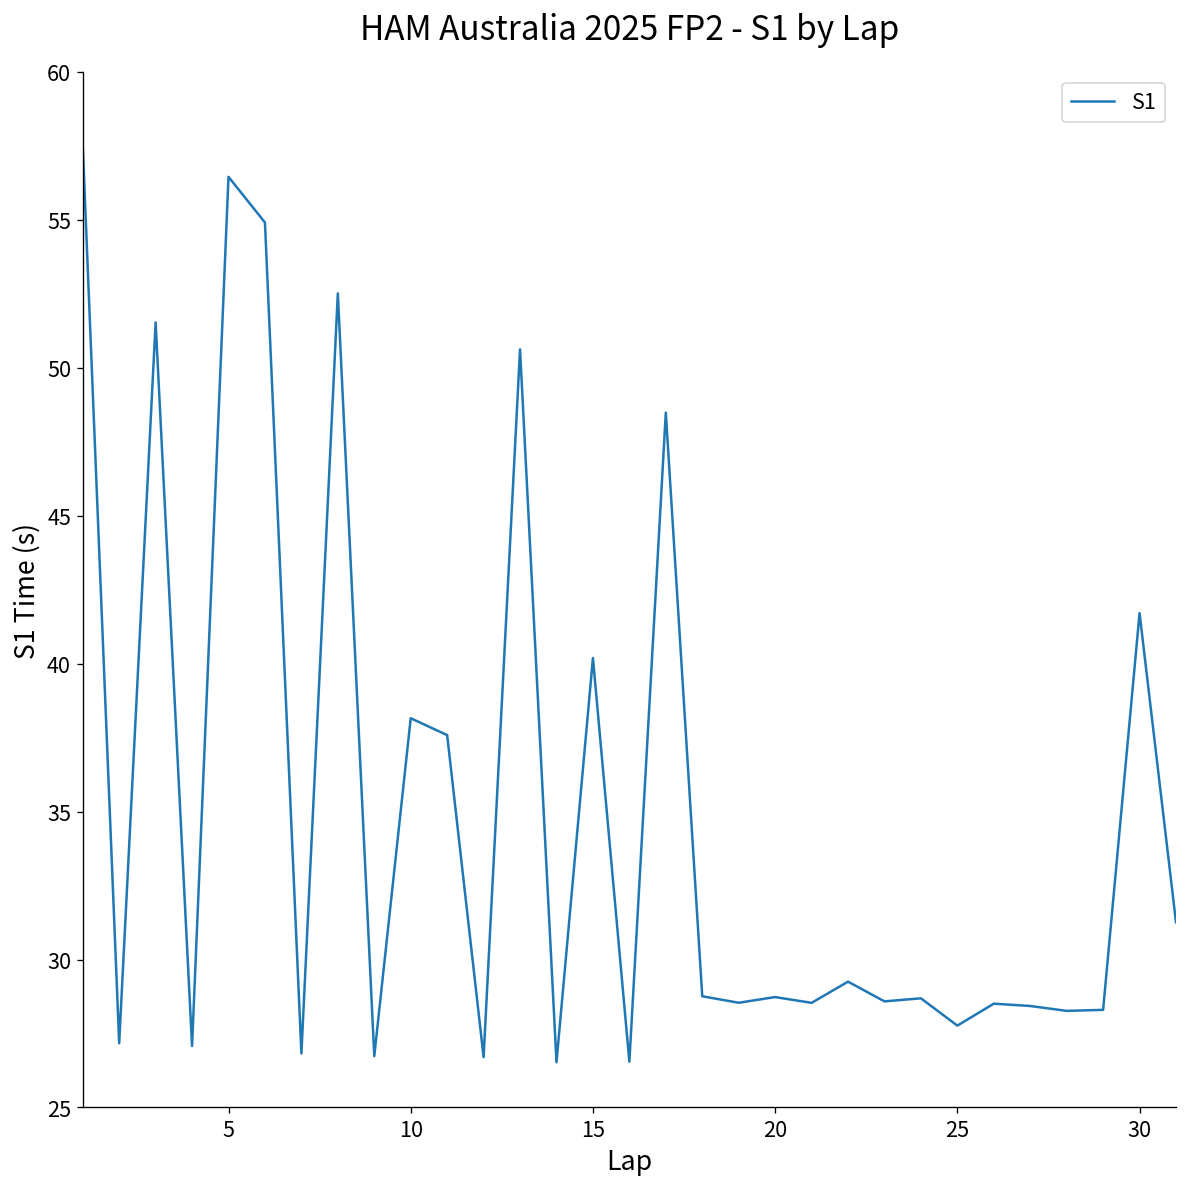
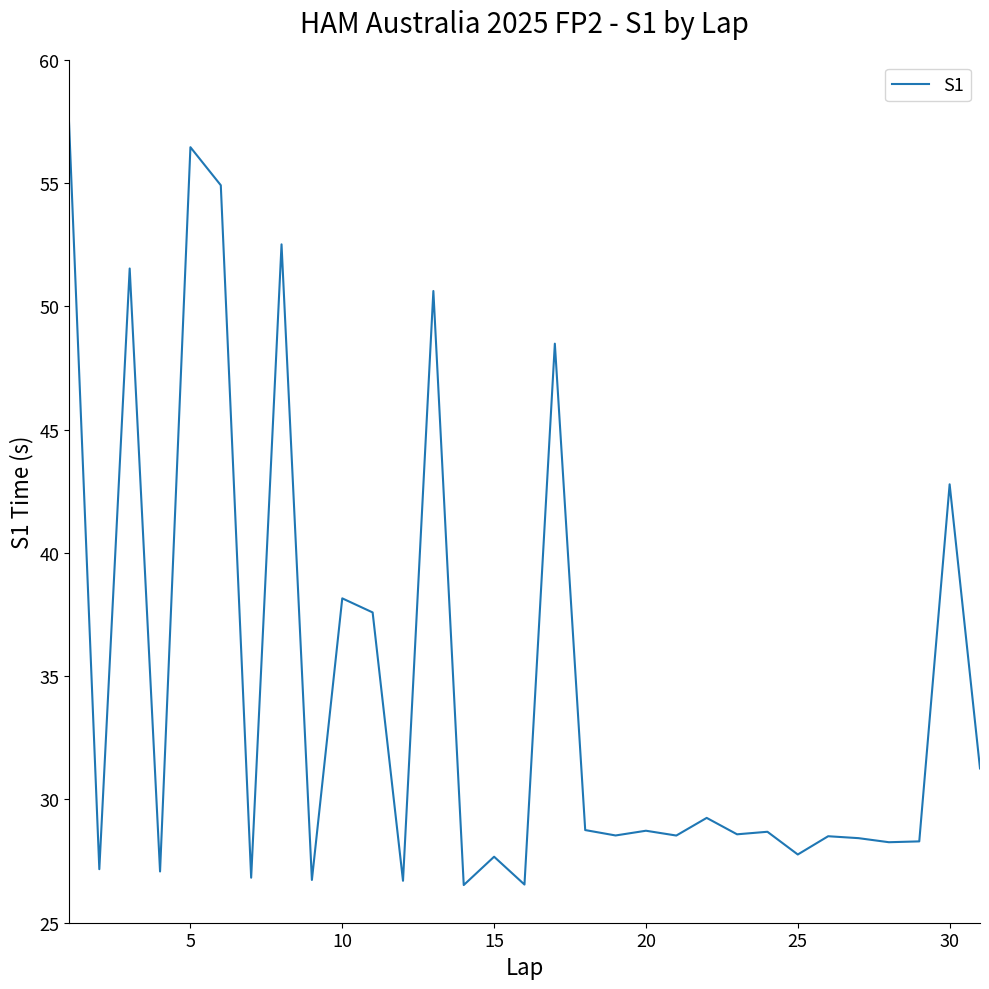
15: 40.2 -> 27.7
30: 41.7 -> 42.8
